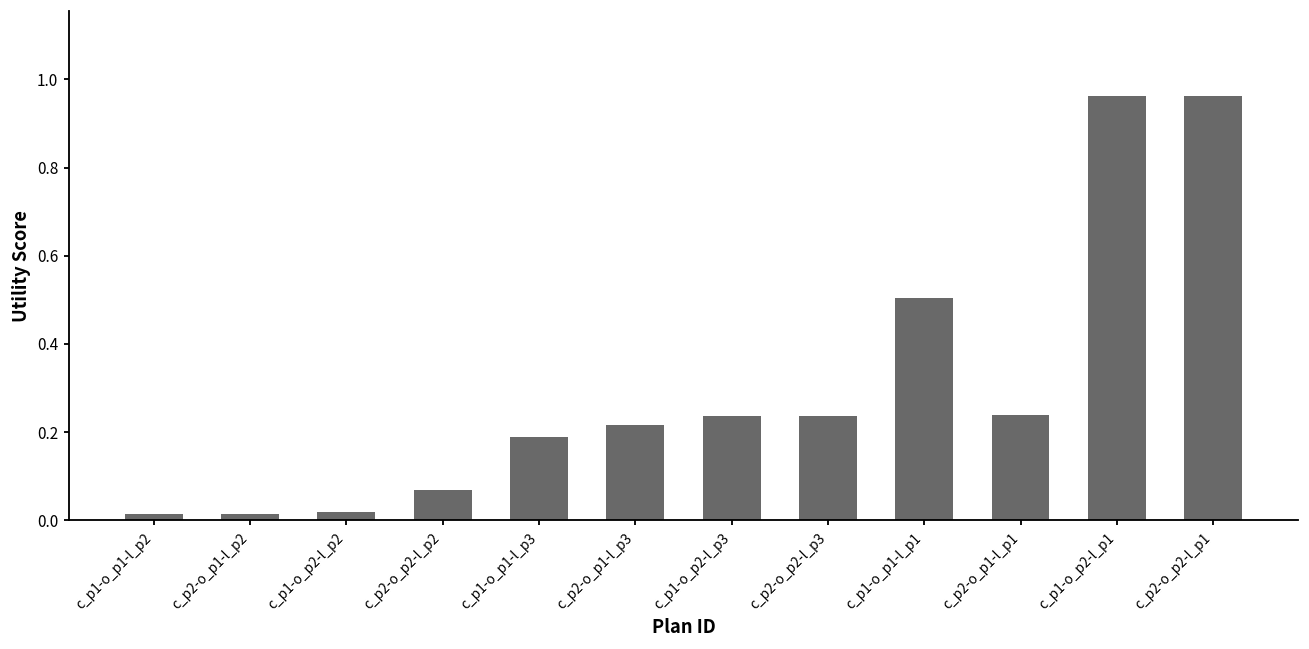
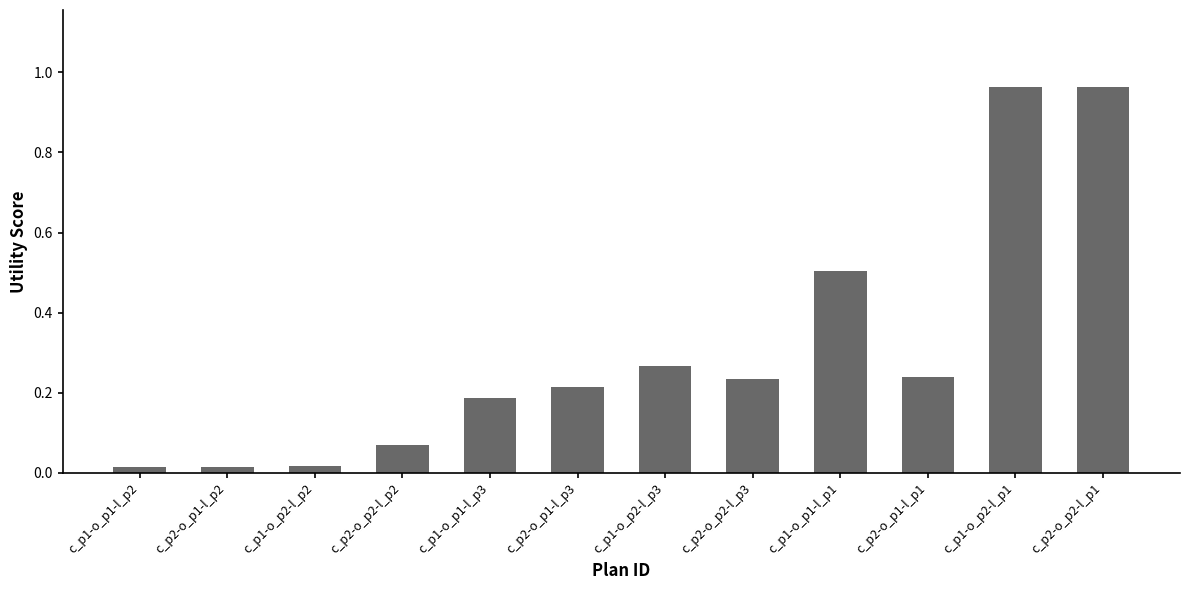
c_p1-o_p2-l_p3: 0.24 -> 0.27
